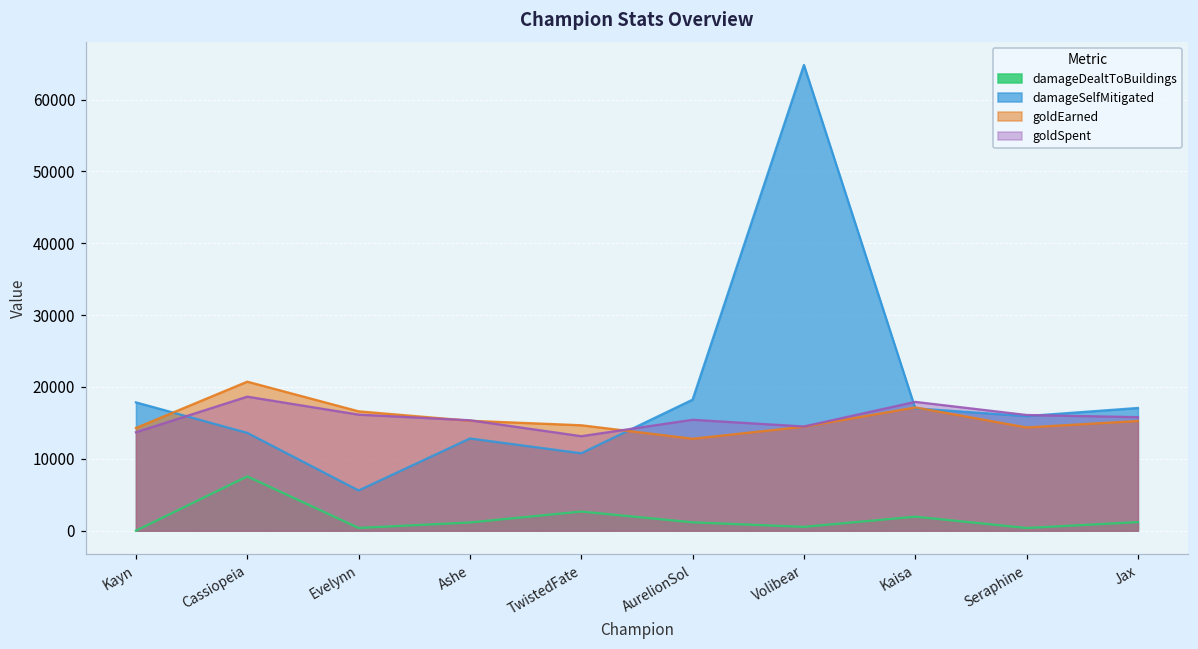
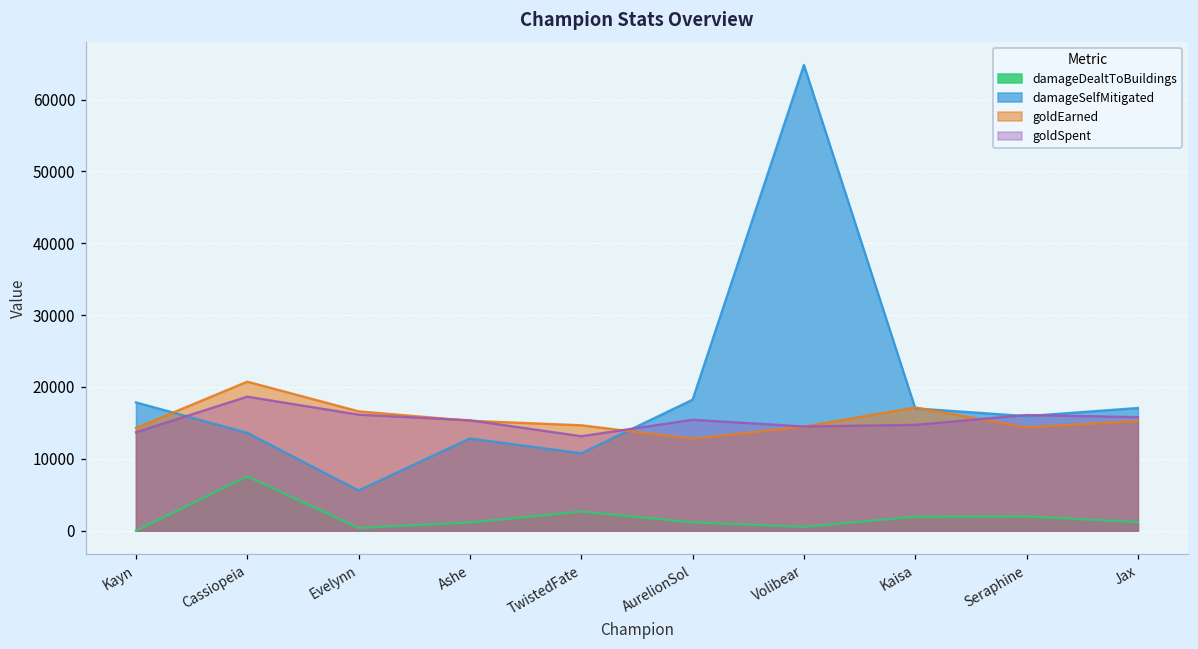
goldSpent, Kaisa: 18000 -> 15000
damageDealtToBuildings, Seraphine: 0 -> 2000
